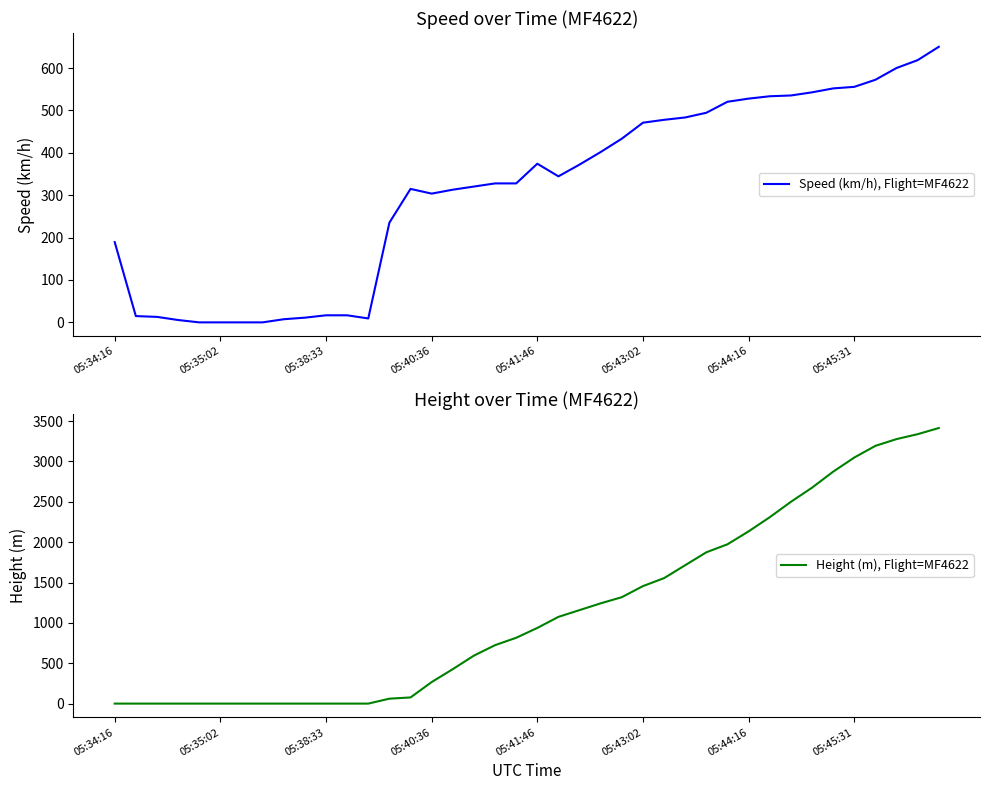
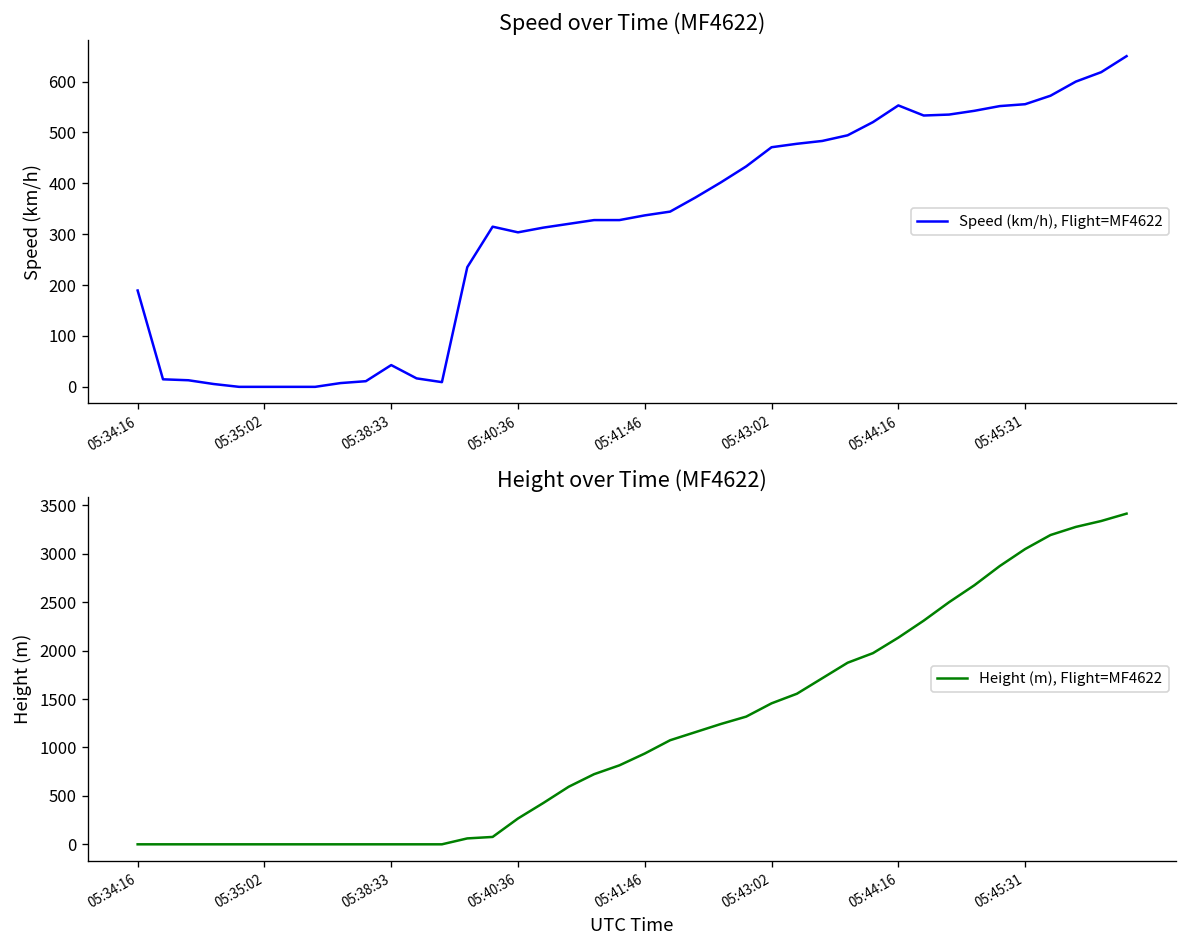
Speed over Time (MF4622), 05:38:33: 20 -> 40
Speed over Time (MF4622), 05:41:46: 370 -> 340
Speed over Time (MF4622), 05:44:16: 530 -> 550
